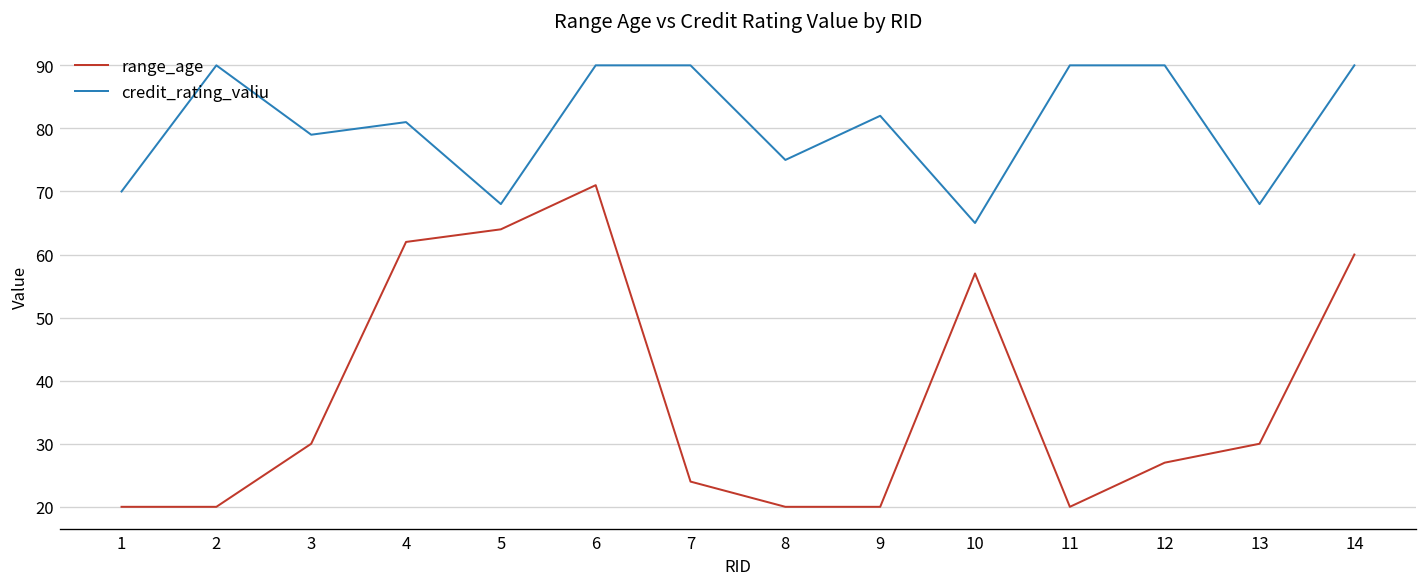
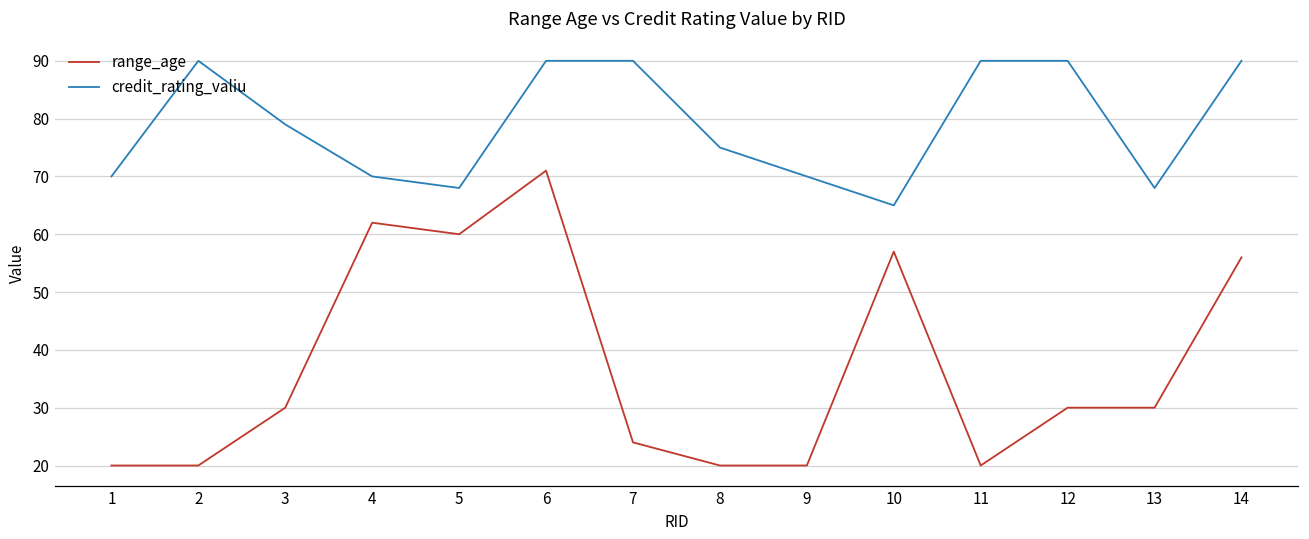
credit_rating_valiu, 4: 81 -> 70
range_age, 5: 64 -> 60
credit_rating_valiu, 9: 82 -> 70
range_age, 12: 27 -> 30
range_age, 14: 60 -> 56
